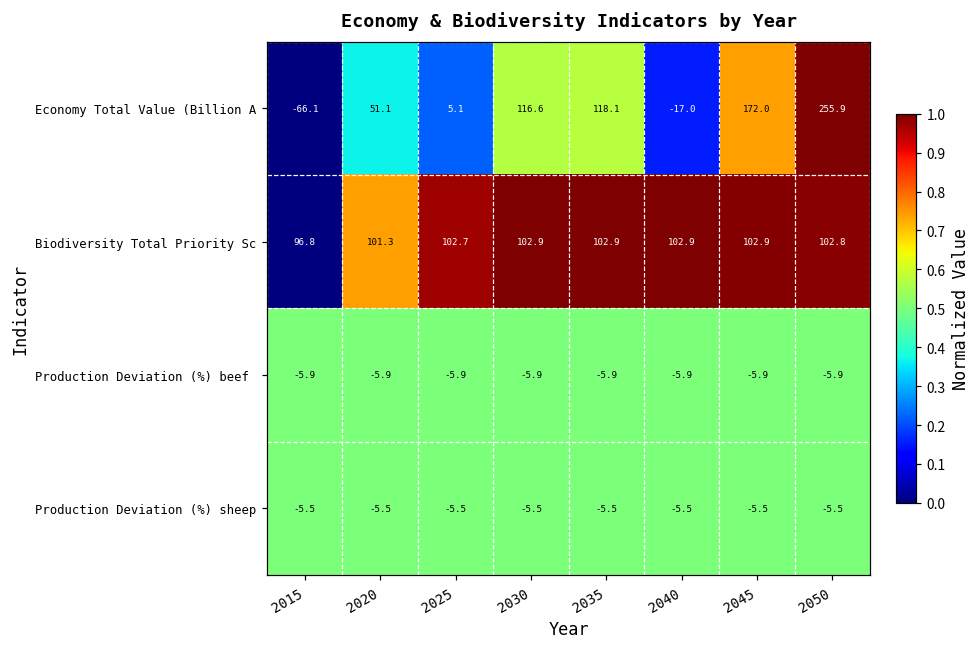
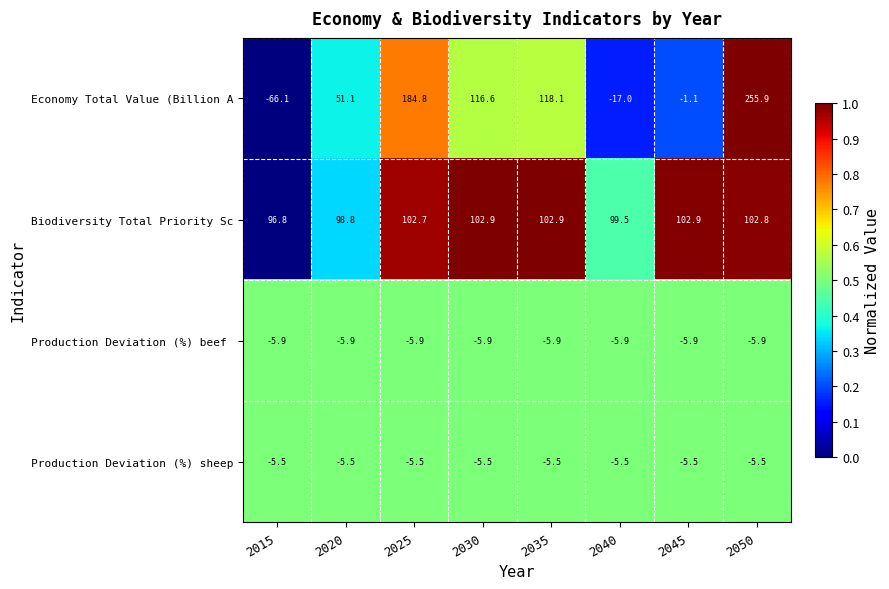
Economy Total Value (Billion A, 2025: 5.1 -> 184.8
Economy Total Value (Billion A, 2045: 172.0 -> -1.1
Biodiversity Total Priority Sc, 2020: 101.3 -> 98.8
Biodiversity Total Priority Sc, 2040: 102.9 -> 99.5
